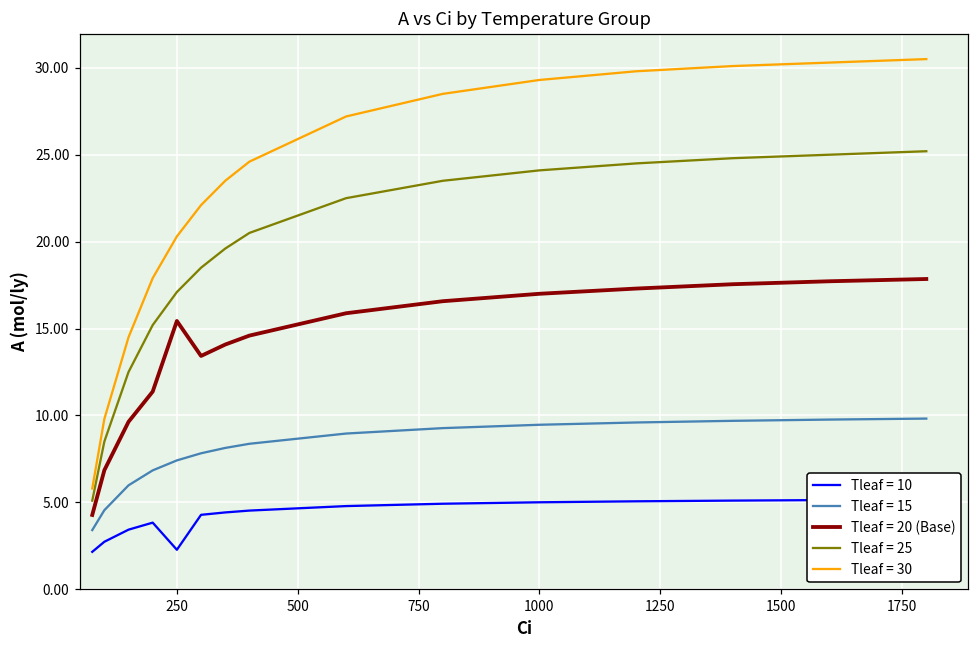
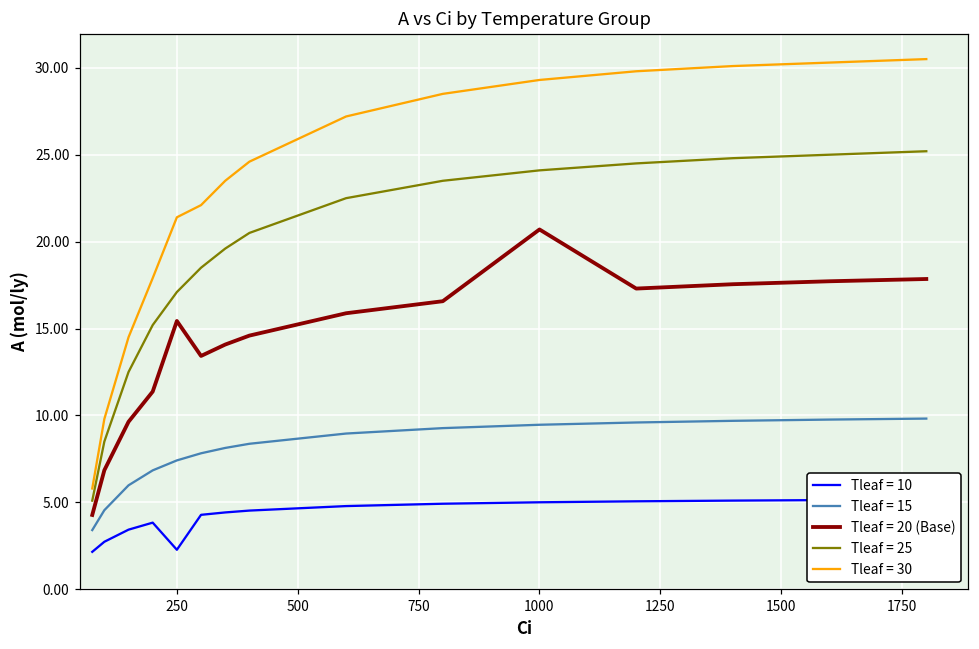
Tleaf = 30, 250: 20.3 -> 21.4
Tleaf = 20 (Base), 1000: 17.0 -> 20.7
